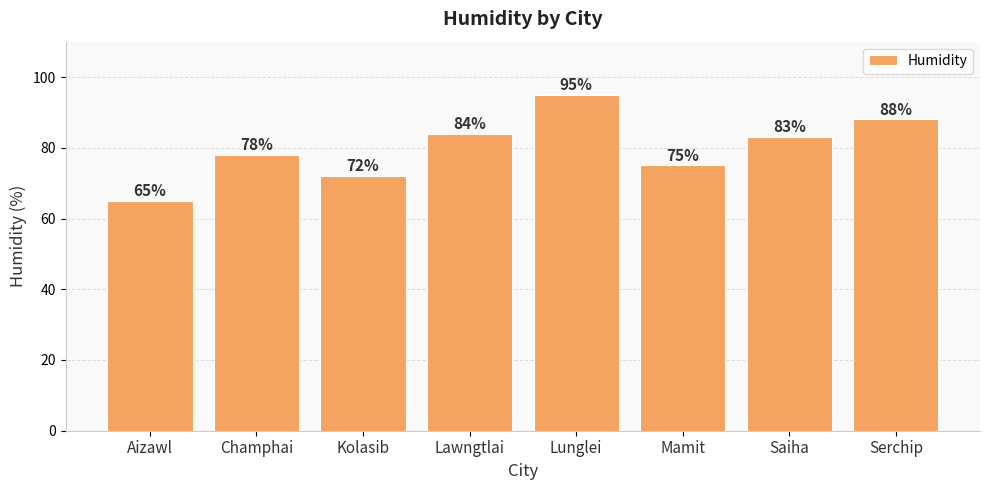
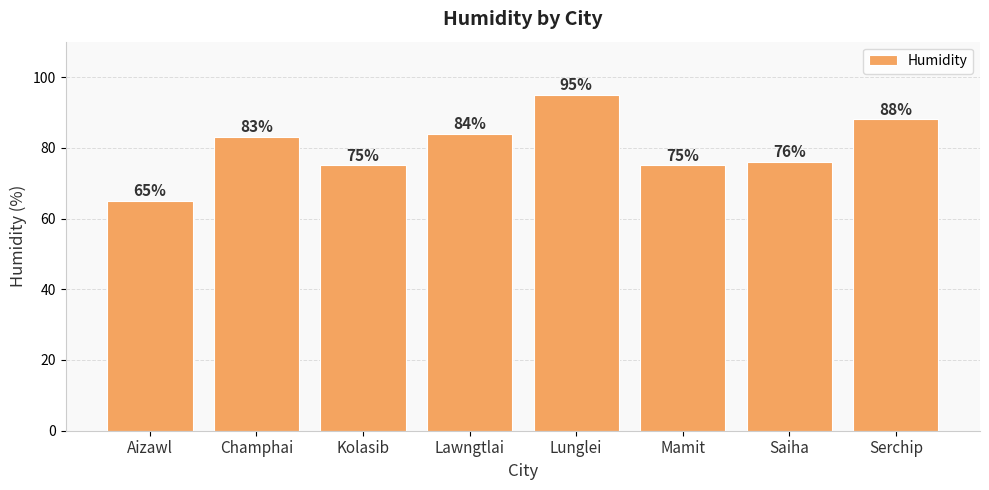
Champhai: 78% -> 83%
Kolasib: 72% -> 75%
Saiha: 83% -> 76%
